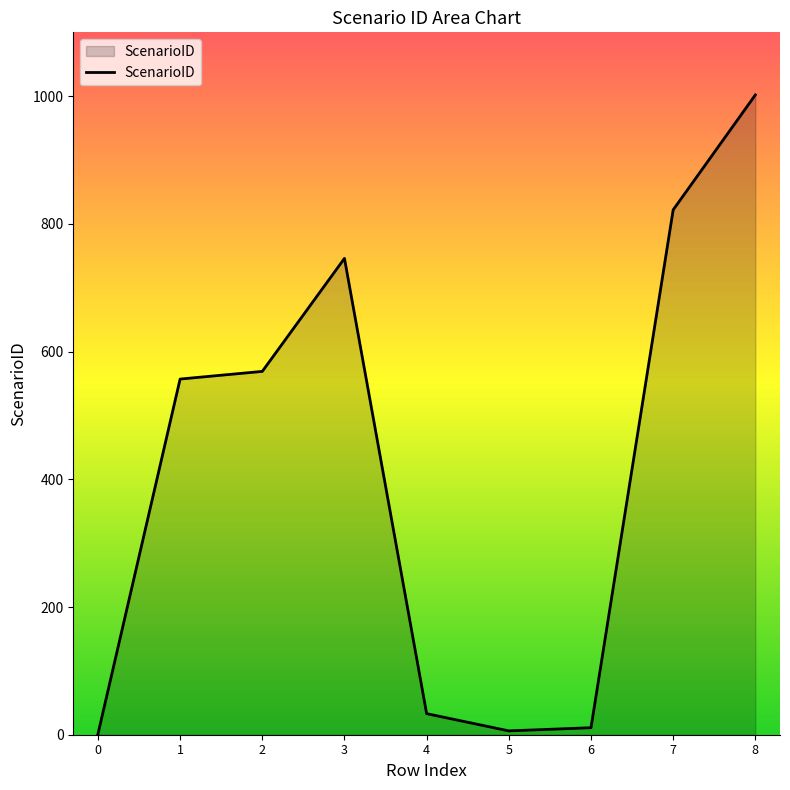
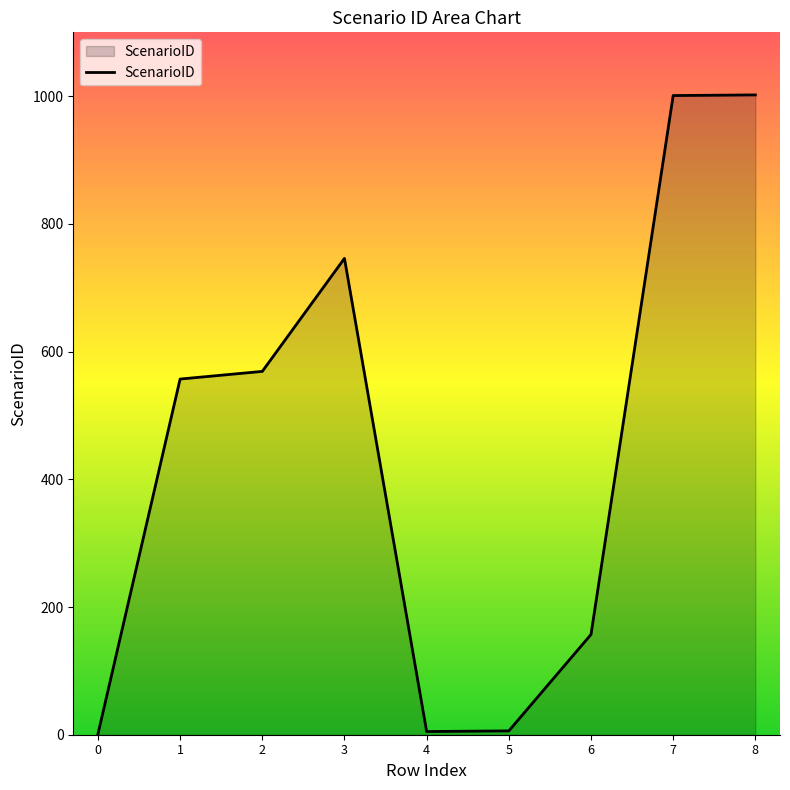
4: 30 -> 10
6: 10 -> 160
7: 820 -> 1000
